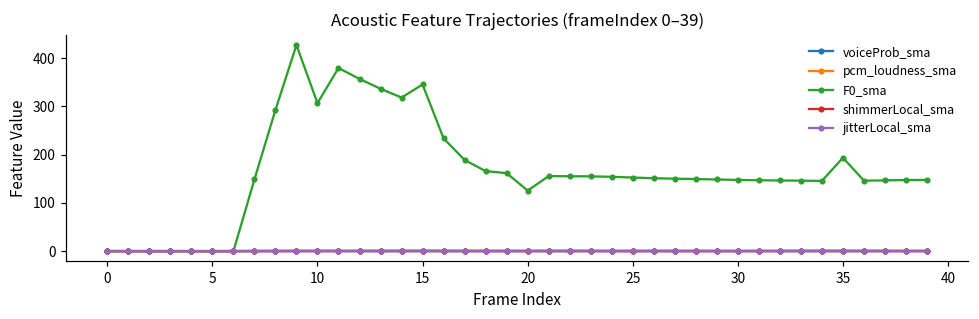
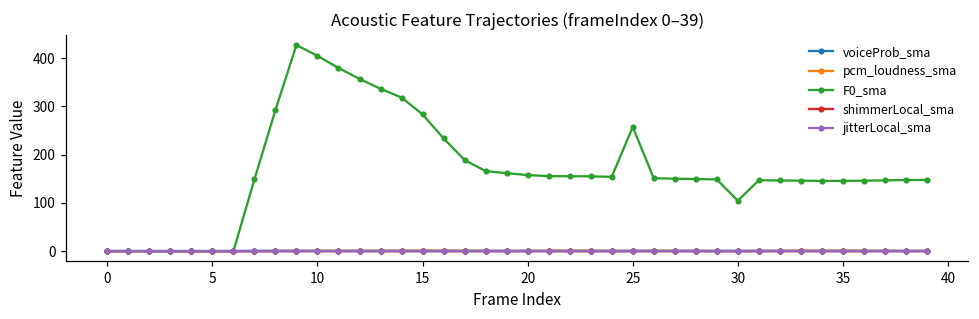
F0_sma, 10: 310 -> 400
F0_sma, 15: 350 -> 280
F0_sma, 20: 130 -> 160
F0_sma, 25: 150 -> 260
F0_sma, 30: 150 -> 100
F0_sma, 35: 190 -> 150
